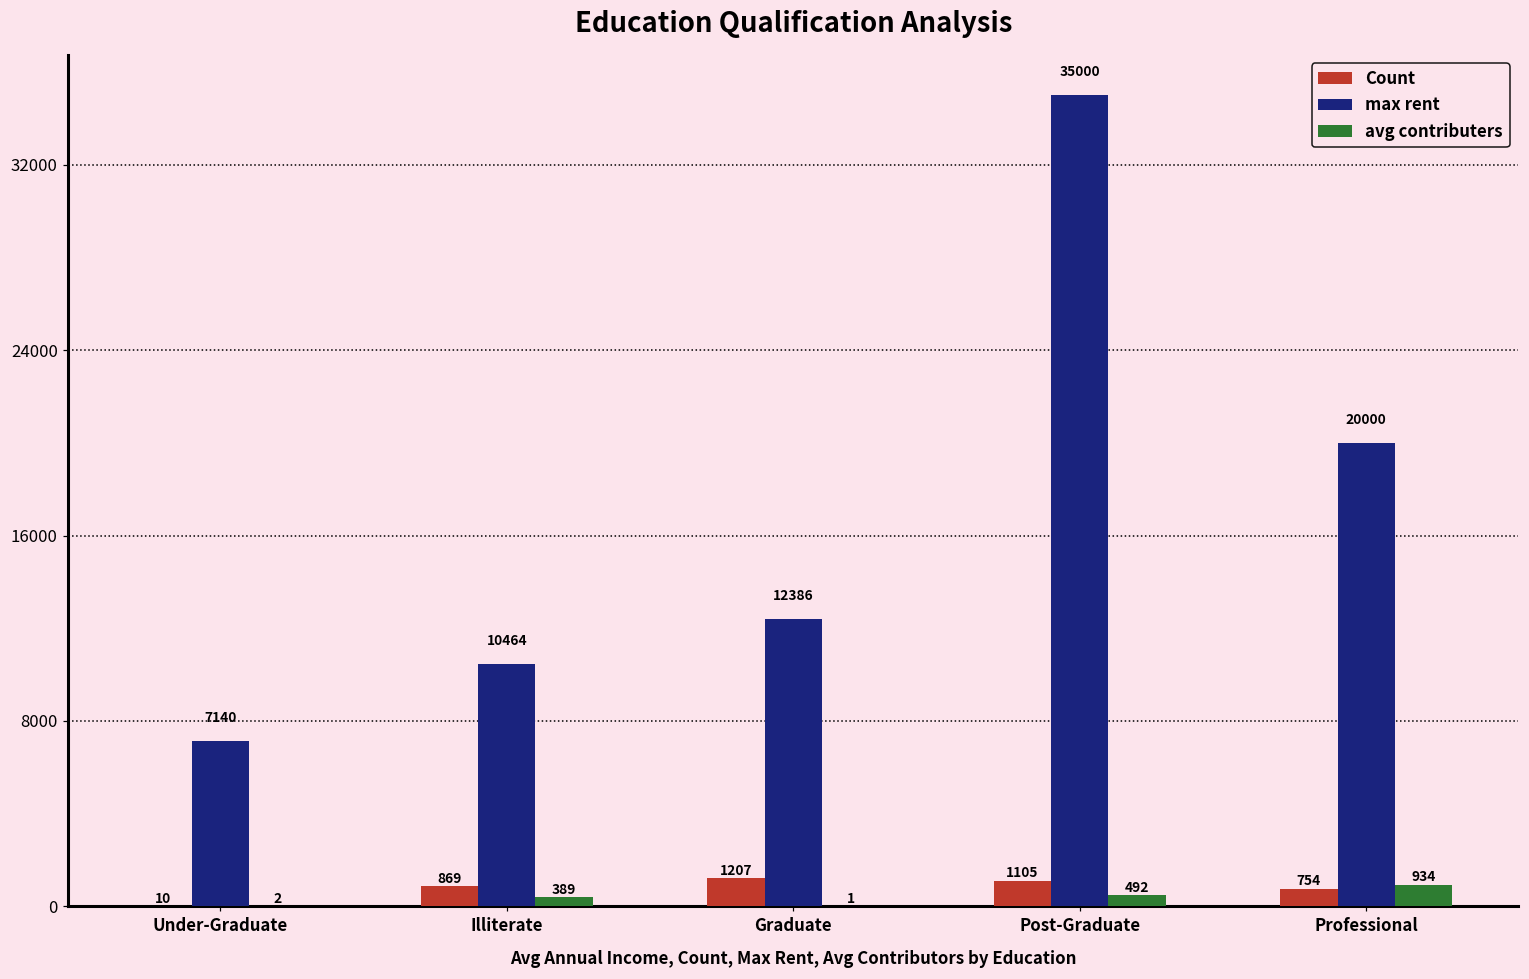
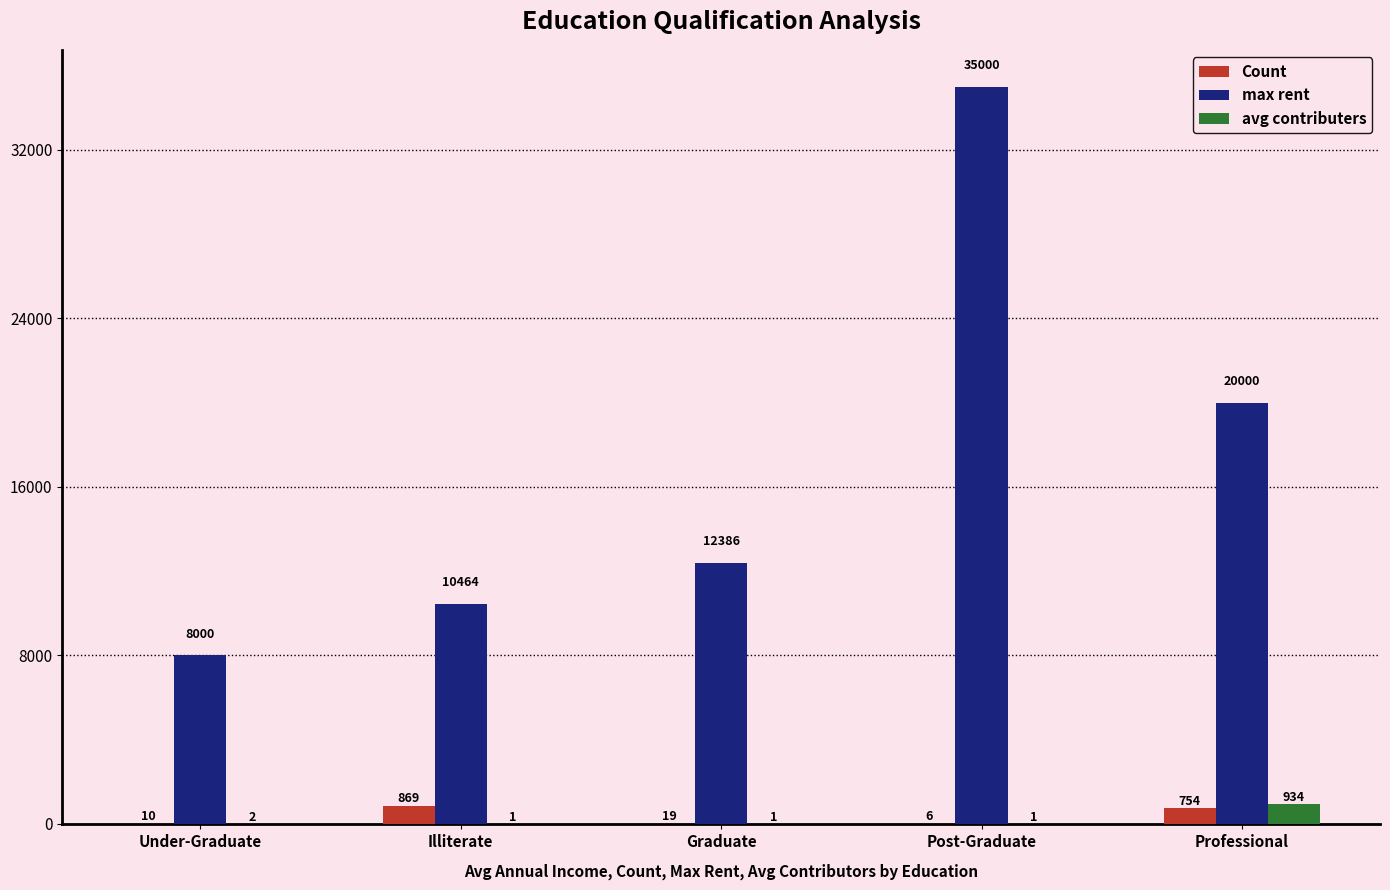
max rent, Under-Graduate: 7140 -> 8000
avg contributers, Illiterate: 389 -> 1
Count, Graduate: 1207 -> 19
Count, Post-Graduate: 1105 -> 6
avg contributers, Post-Graduate: 492 -> 1
